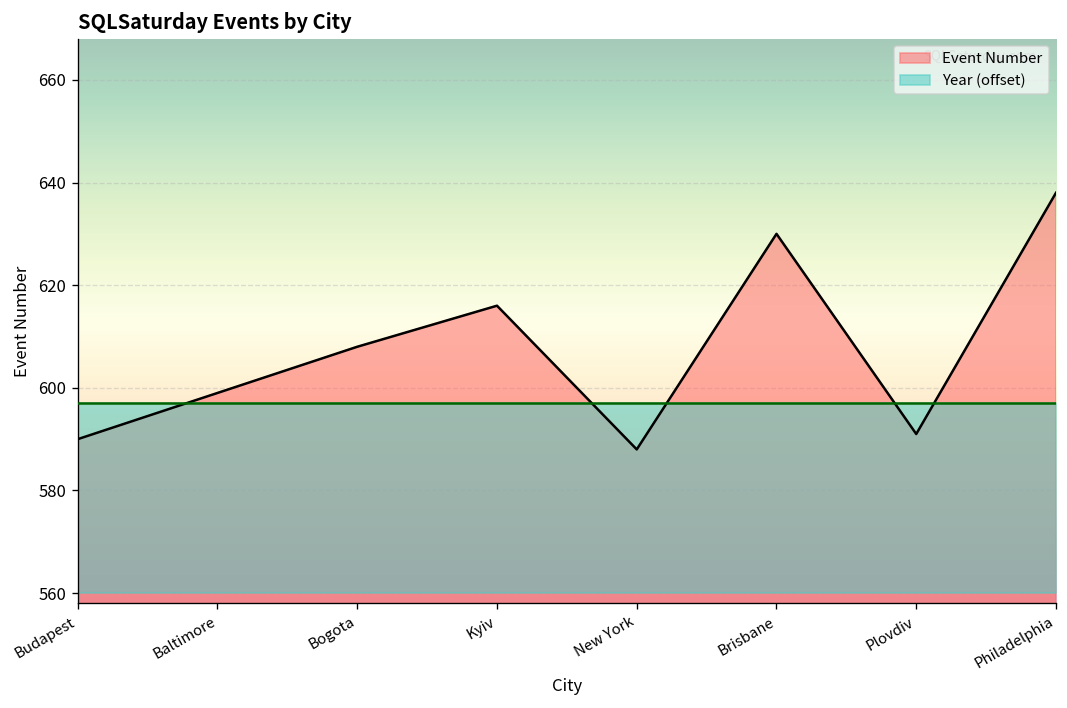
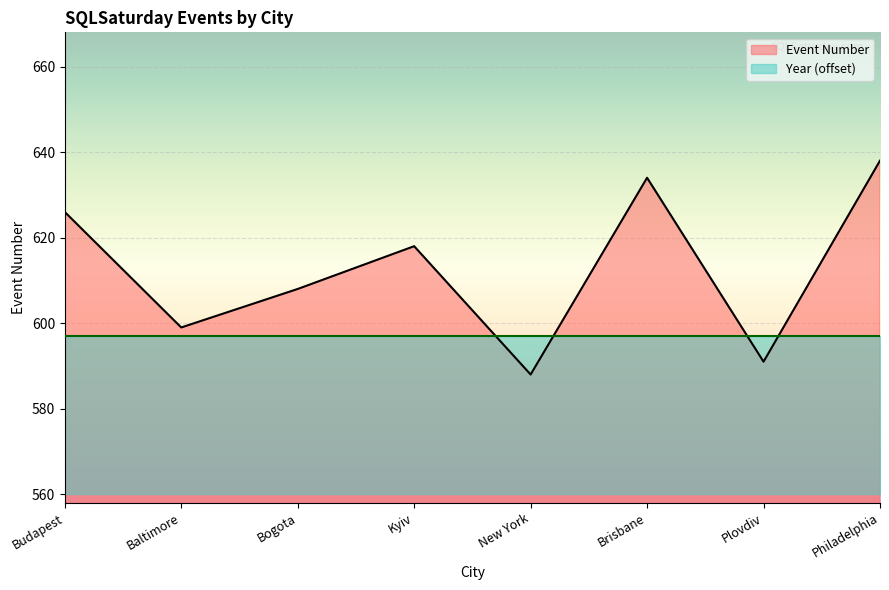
Event Number, Budapest: 590 -> 626
Event Number, Kyiv: 616 -> 618
Event Number, Brisbane: 630 -> 634
